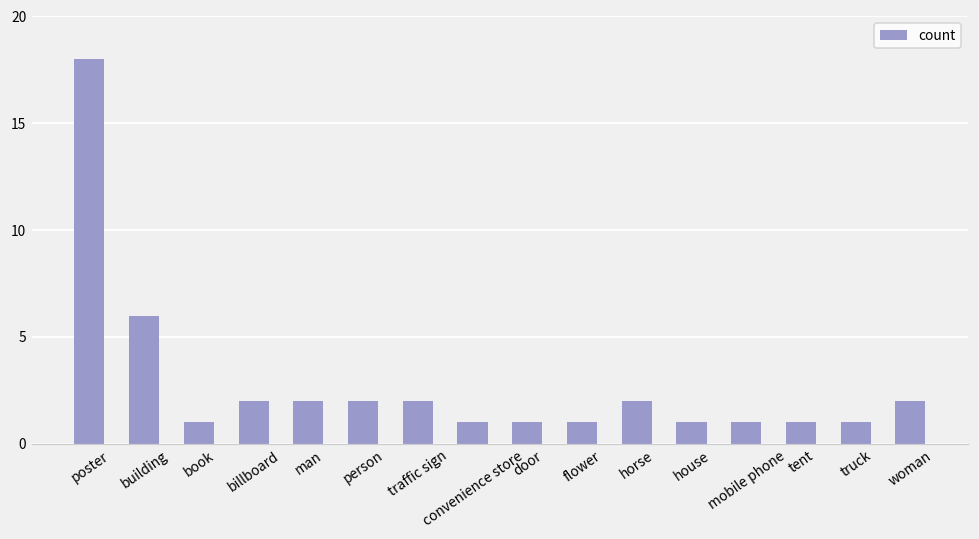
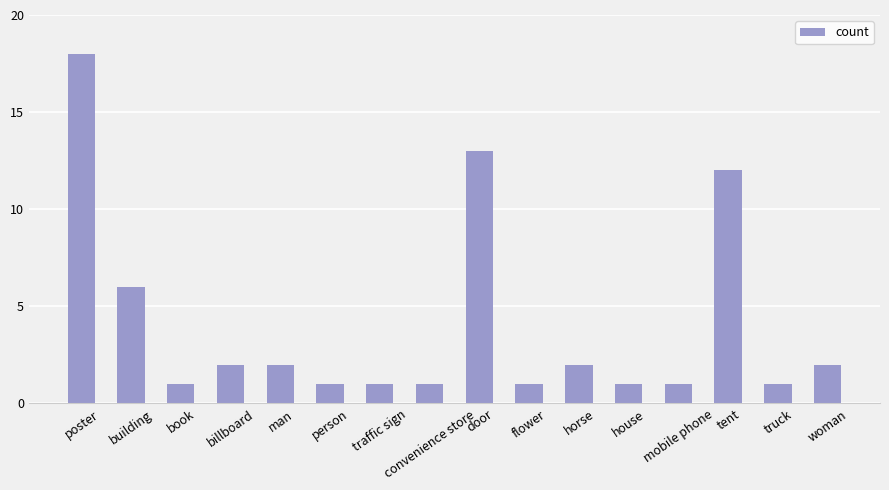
person: 2 -> 1
traffic sign: 2 -> 1
door: 1 -> 13
tent: 1 -> 12
